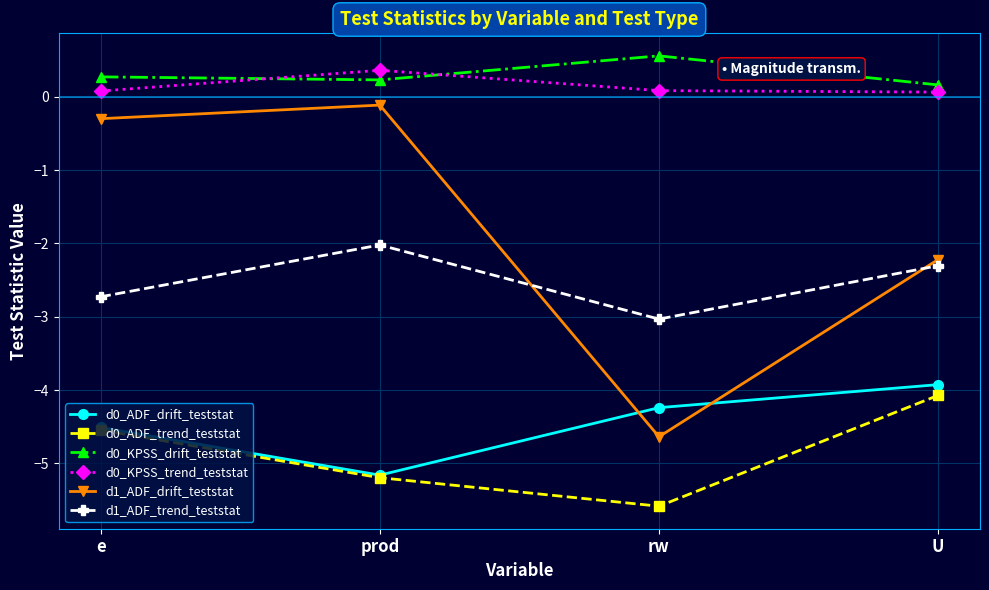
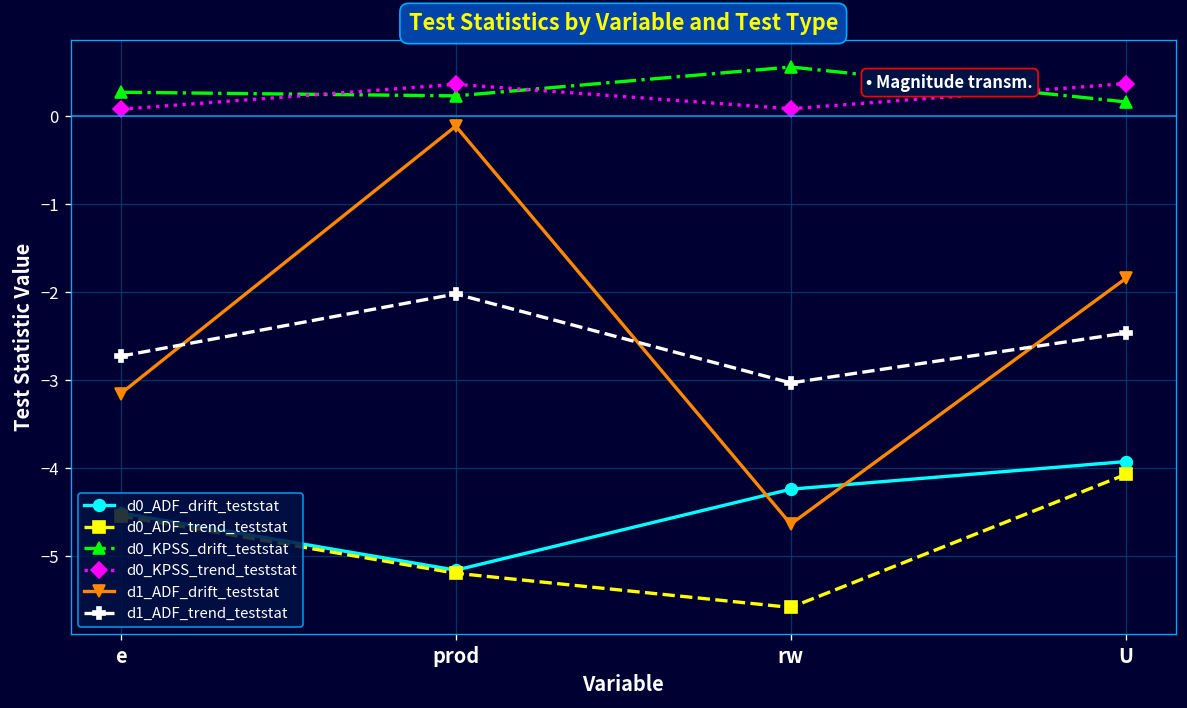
d1_ADF_drift_teststat, e: -0.3 -> -3.2
d0_KPSS_trend_teststat, U: 0.1 -> 0.4
d1_ADF_drift_teststat, U: -2.2 -> -1.8
d1_ADF_trend_teststat, U: -2.3 -> -2.5
